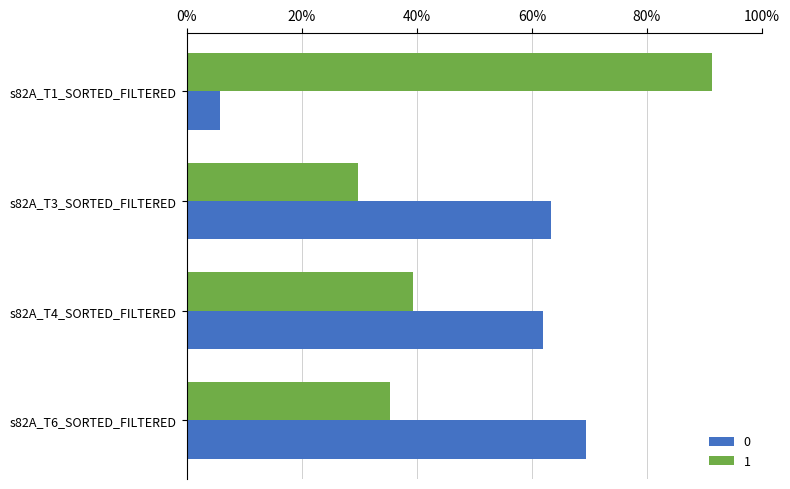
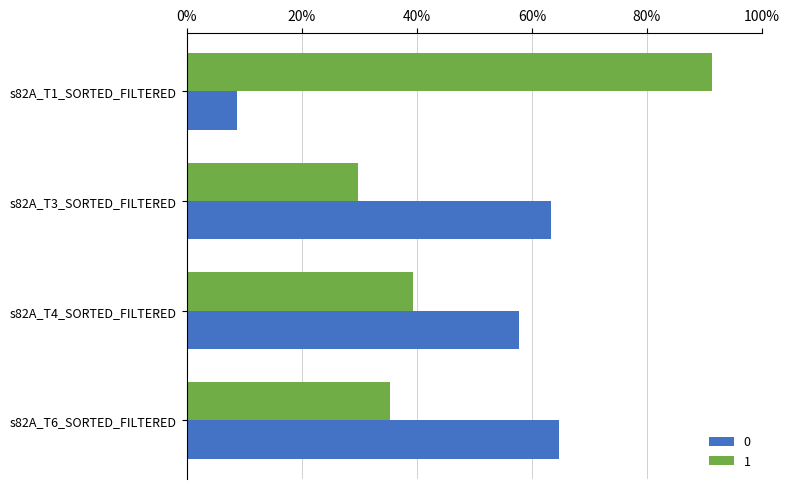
0, s82A_T1_SORTED_FILTERED: 6% -> 9%
0, s82A_T4_SORTED_FILTERED: 62% -> 58%
0, s82A_T6_SORTED_FILTERED: 69% -> 65%
